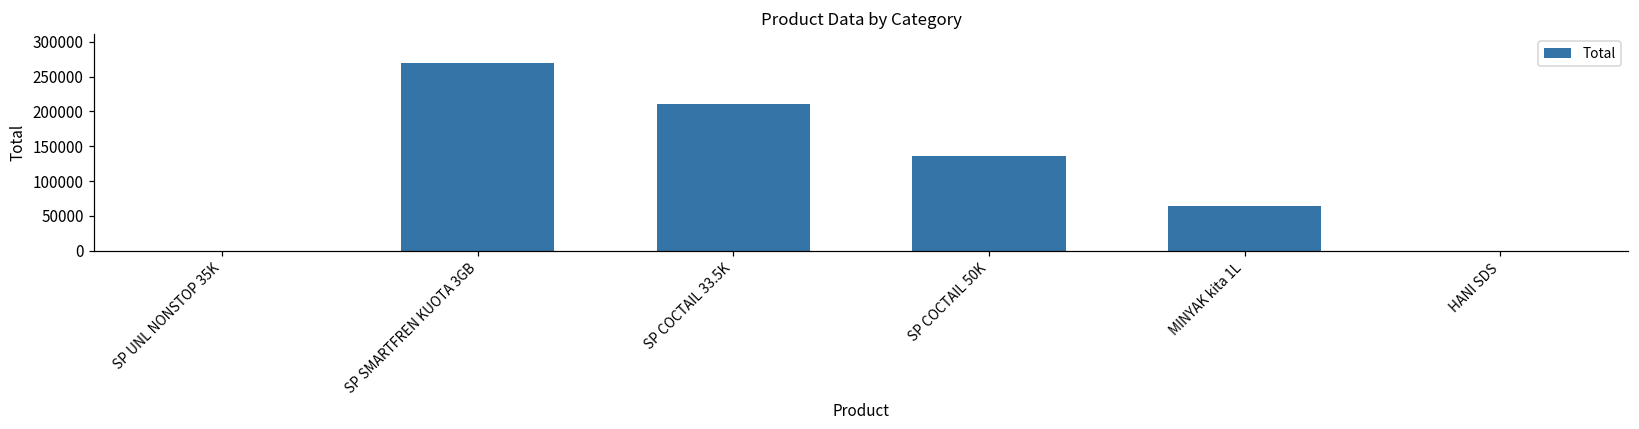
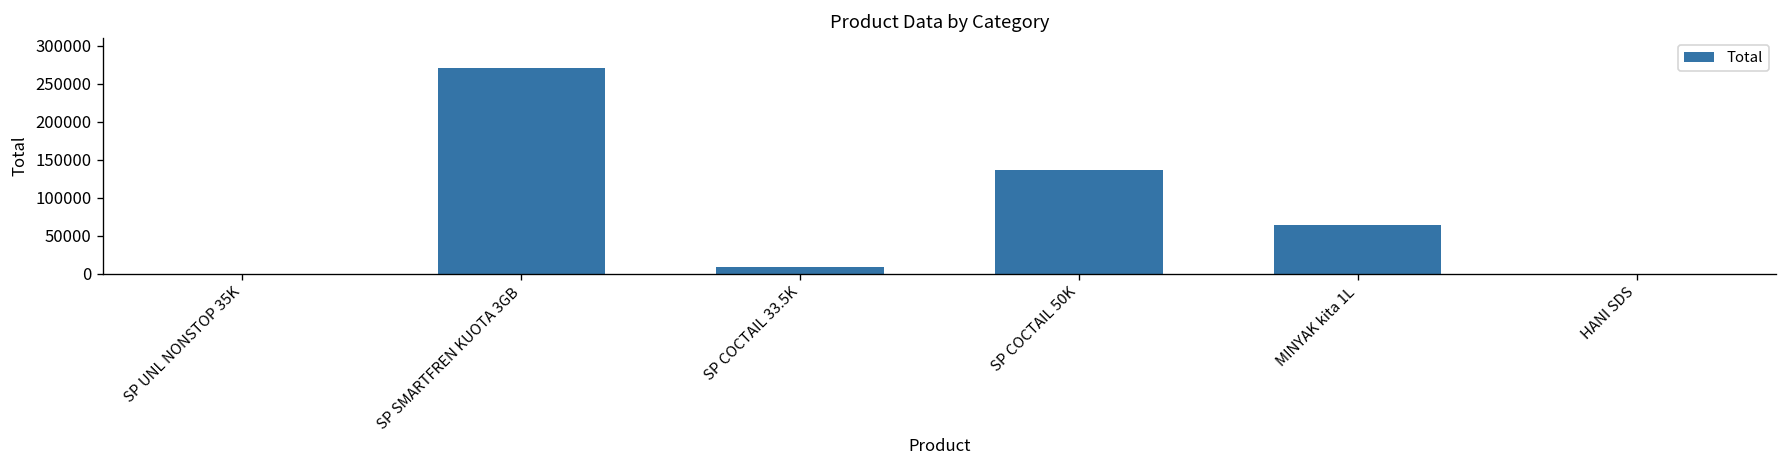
SP COCTAIL 33.5K: 210000 -> 10000
